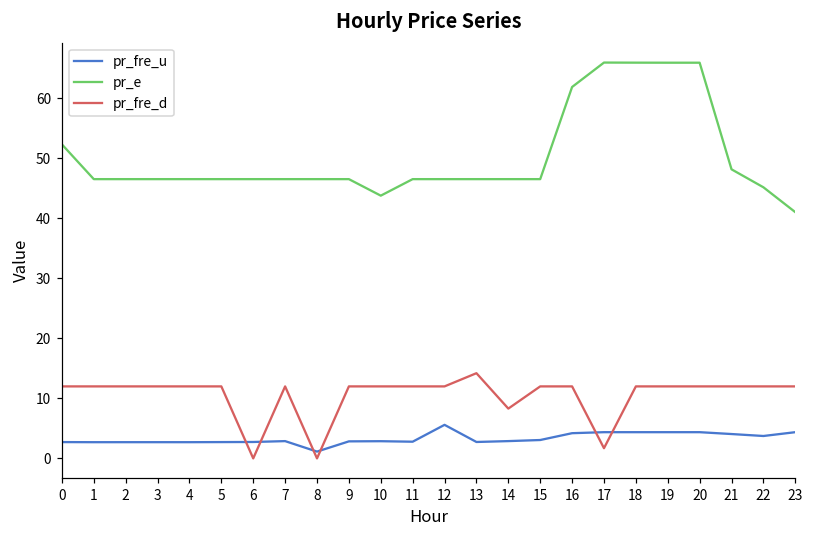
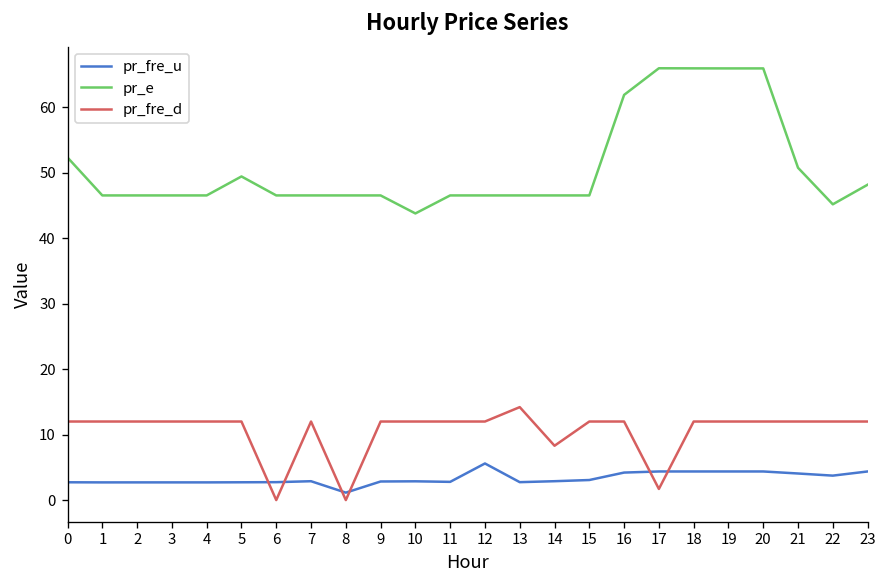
pr_e, 5: 47 -> 49
pr_e, 21: 48 -> 51
pr_e, 23: 41 -> 48
